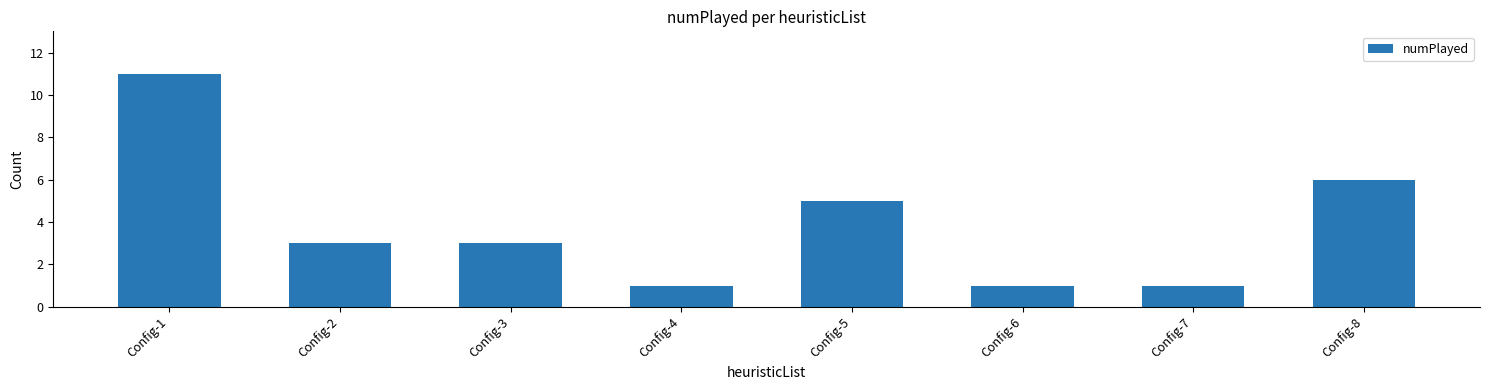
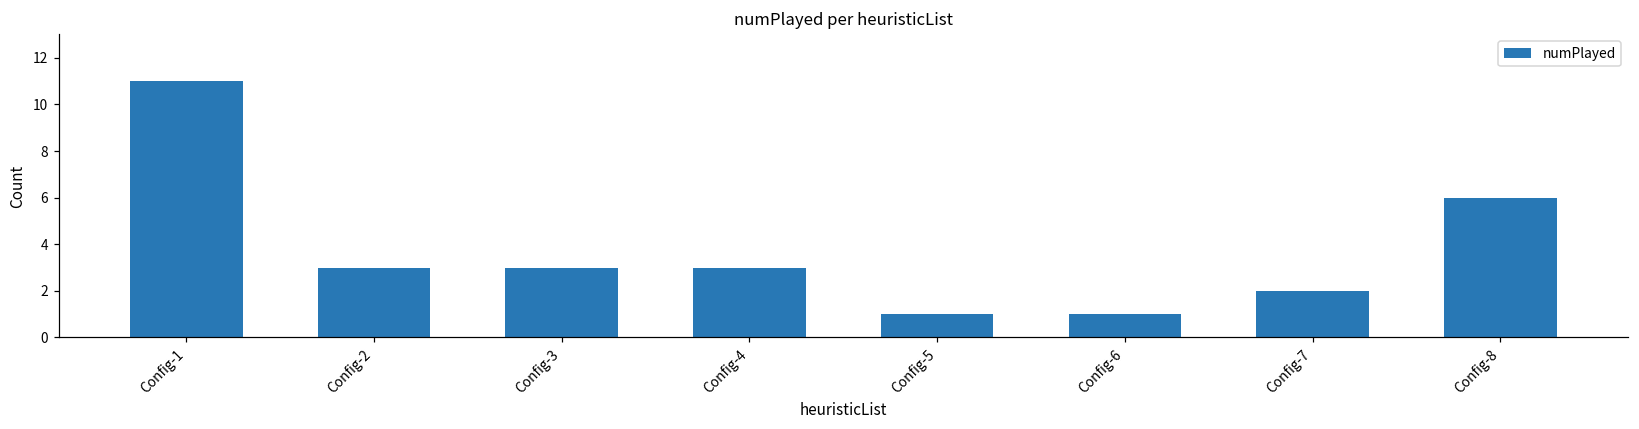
Config-4: 1 -> 3
Config-5: 5 -> 1
Config-7: 1 -> 2
